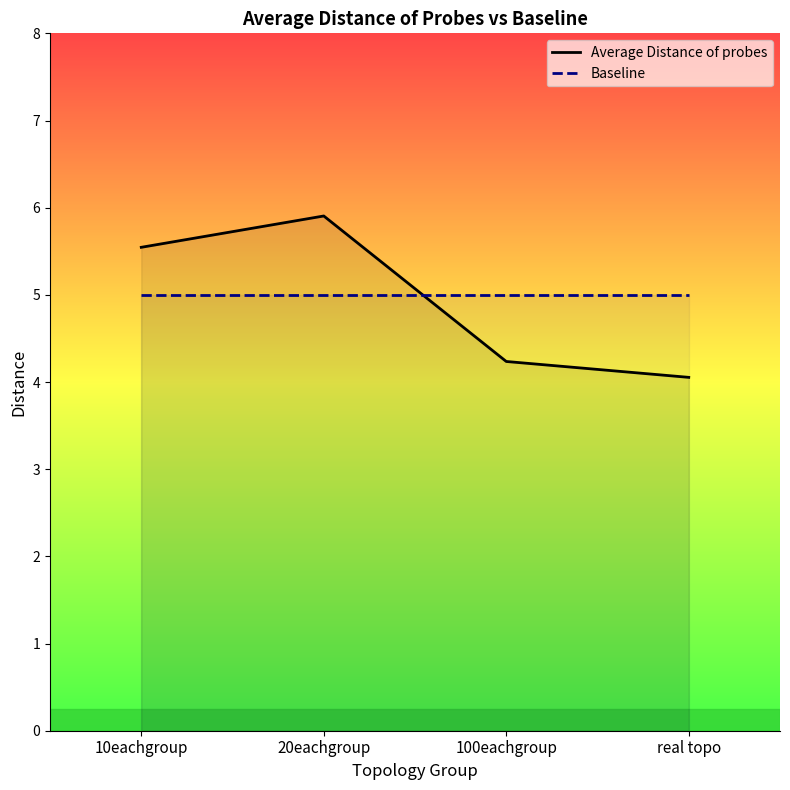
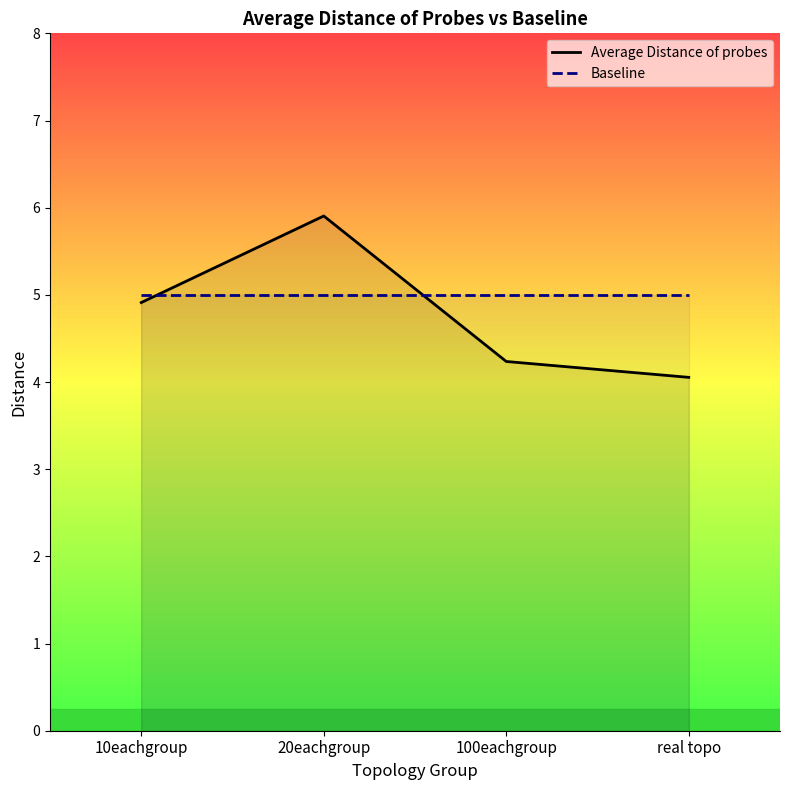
Average Distance of probes, 10eachgroup: 5.5 -> 4.9
